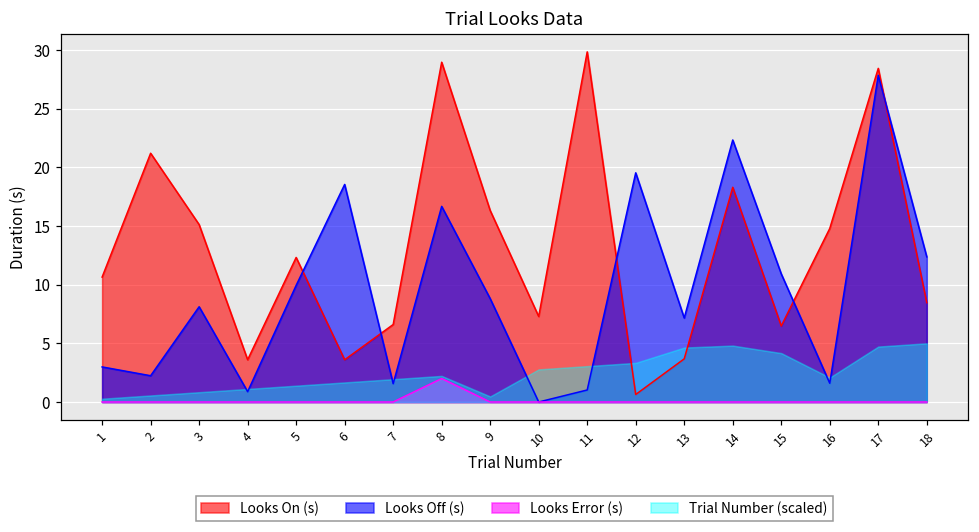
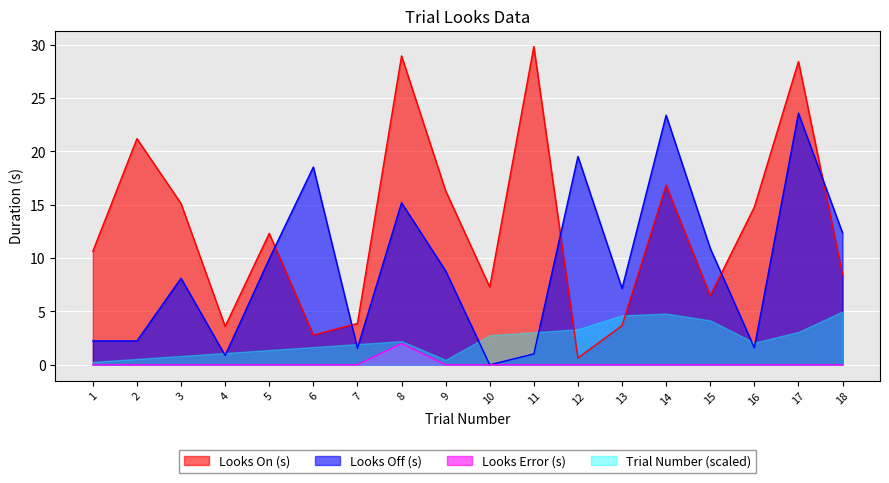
Looks Off (s), 1: 3.0 -> 2.2
Looks On (s), 6: 3.6 -> 2.8
Looks On (s), 7: 6.6 -> 3.9
Looks Off (s), 8: 16.7 -> 15.2
Looks On (s), 14: 18.3 -> 16.8
Looks Off (s), 14: 22.3 -> 23.4
Looks Off (s), 17: 27.8 -> 23.6
Trial Number (scaled), 17: 4.7 -> 3.1
